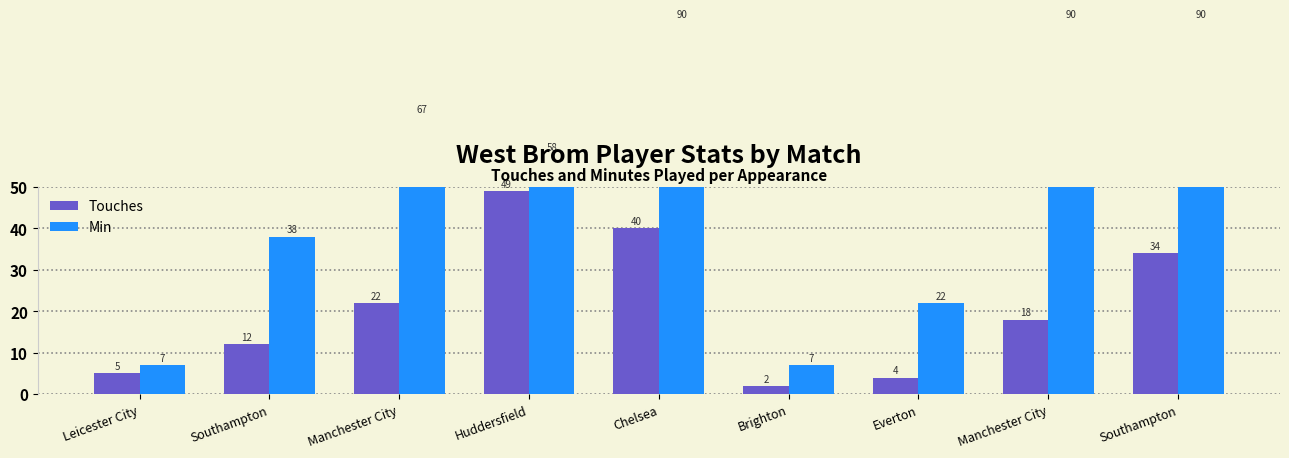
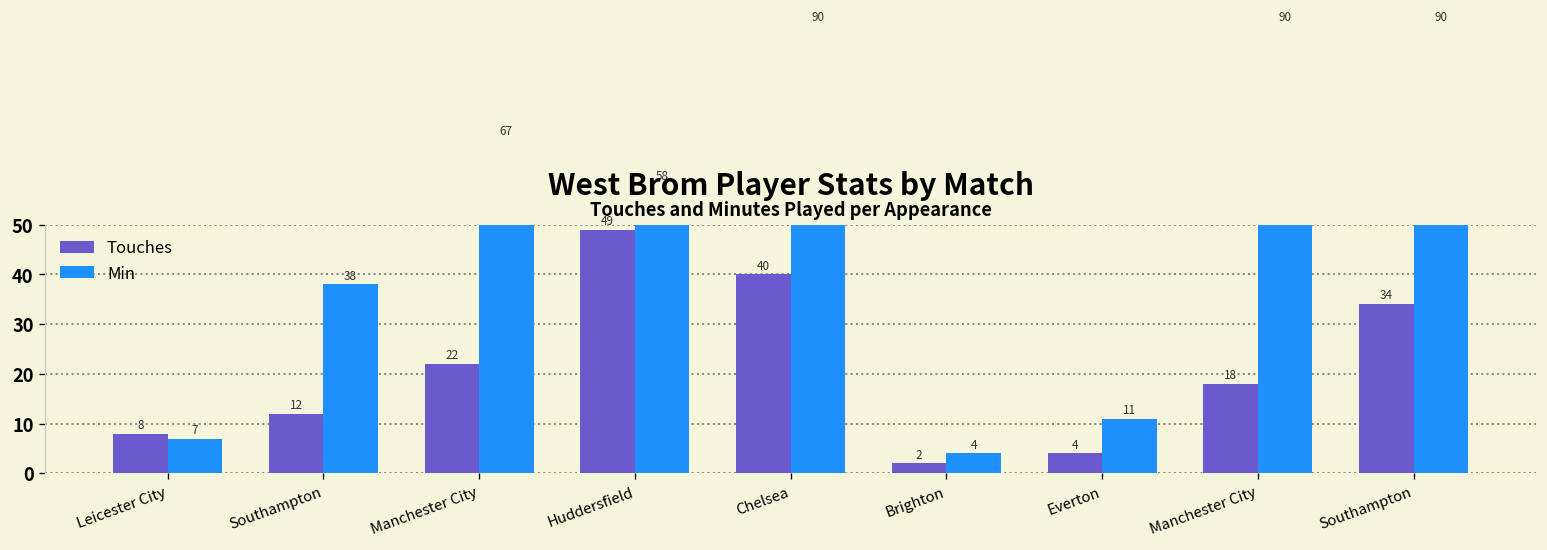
Touches, Leicester City: 5 -> 8
Min, Brighton: 7 -> 4
Min, Everton: 22 -> 11
